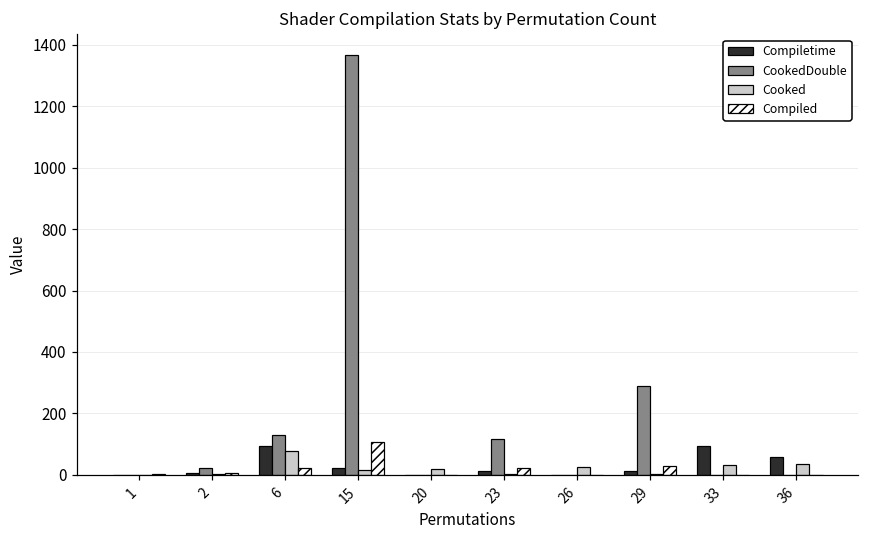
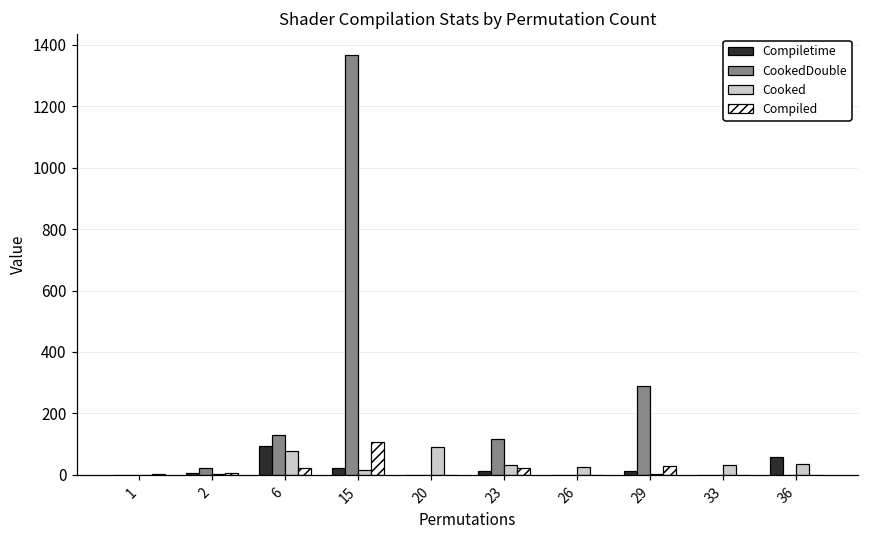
Cooked, 20: 20 -> 90
Cooked, 23: 0 -> 30
Compiletime, 33: 90 -> 0
